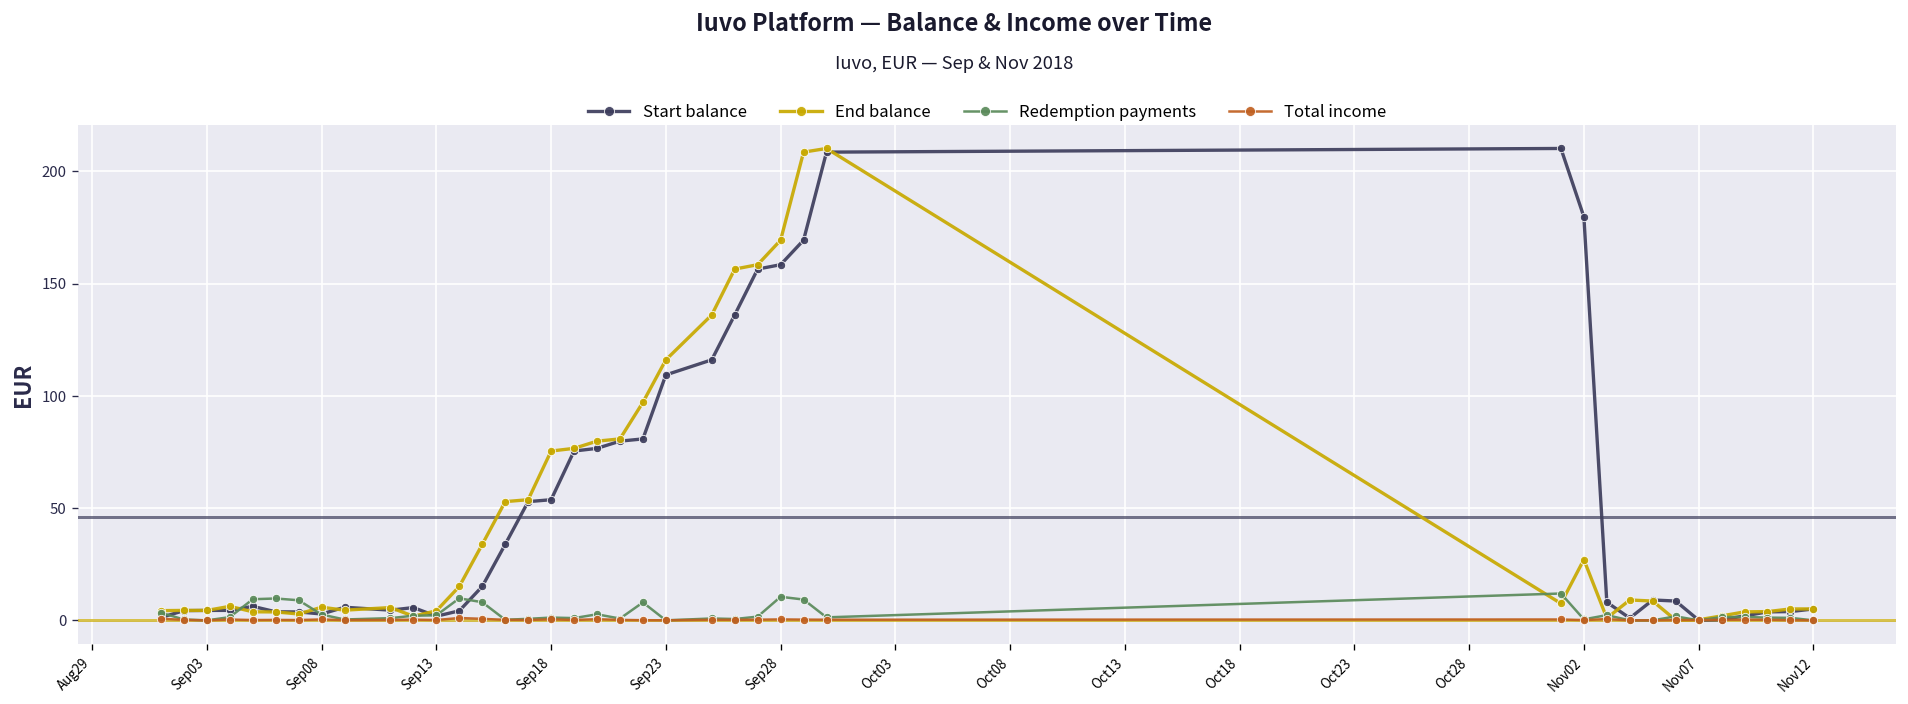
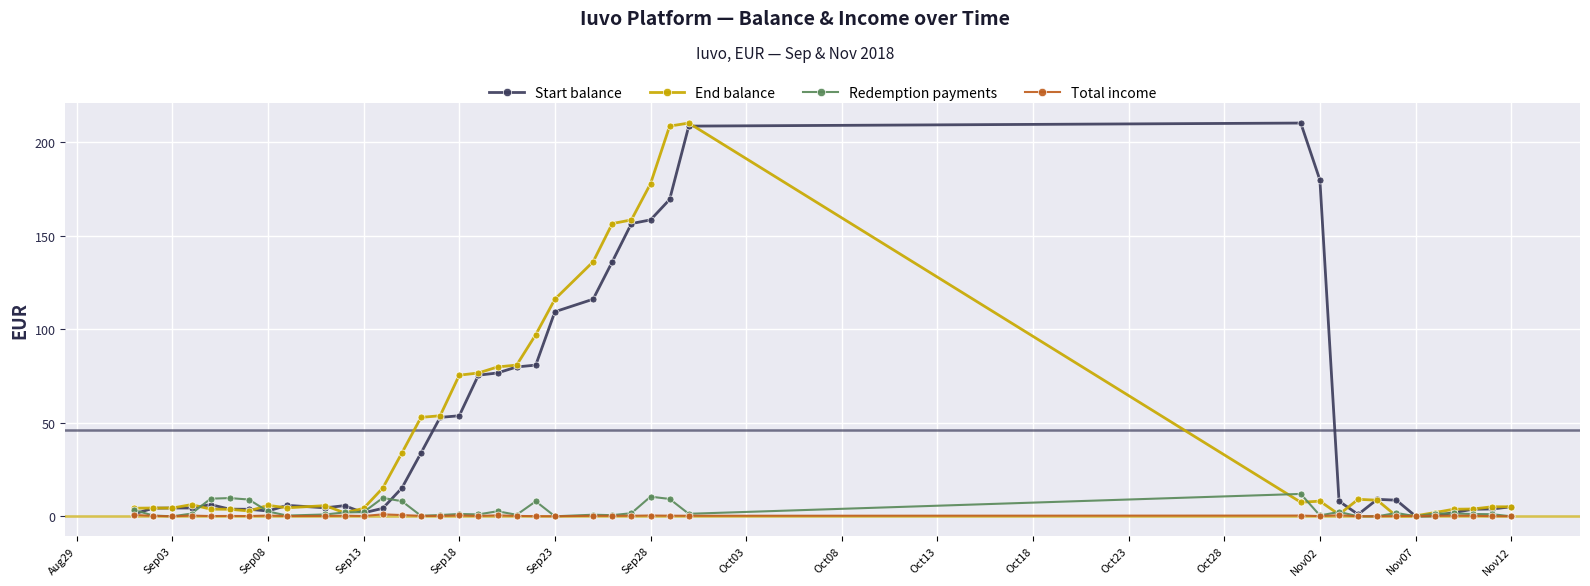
End balance, Sep28: 169 -> 178
End balance, Nov02: 27 -> 8
